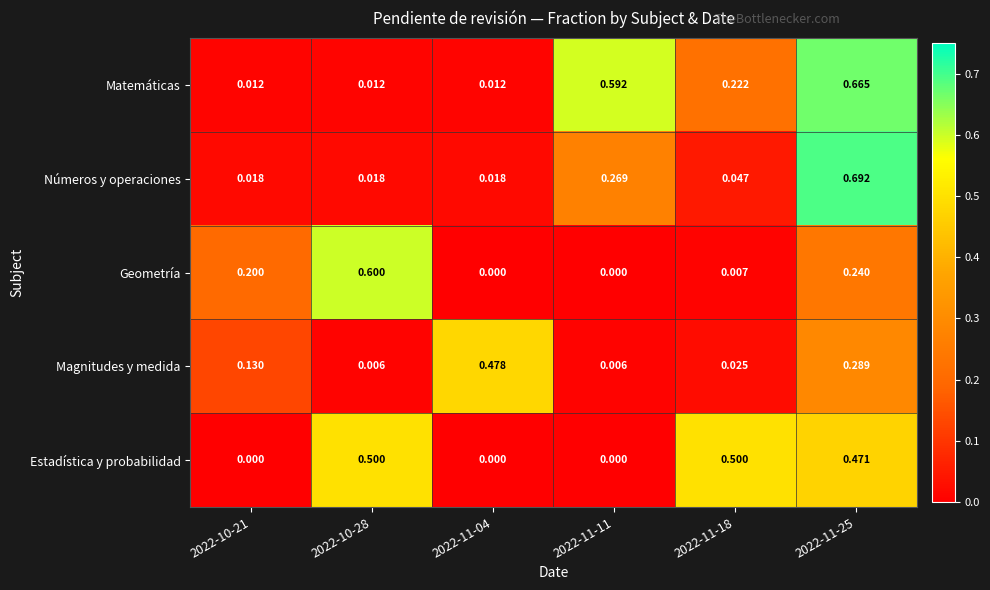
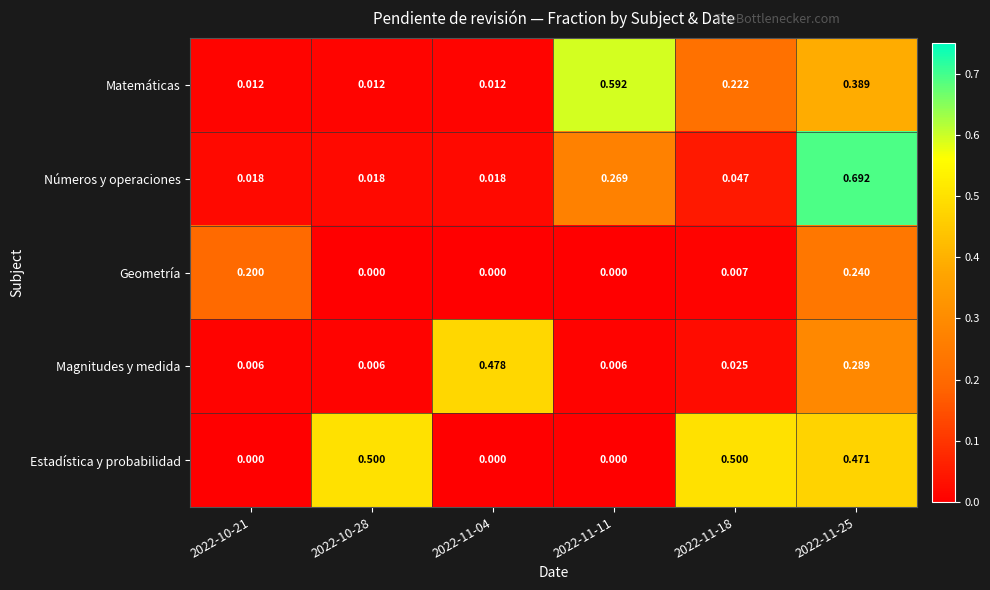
Matemáticas, 2022-11-25: 0.665 -> 0.389
Geometría, 2022-10-28: 0.600 -> 0.000
Magnitudes y medida, 2022-10-21: 0.130 -> 0.006
